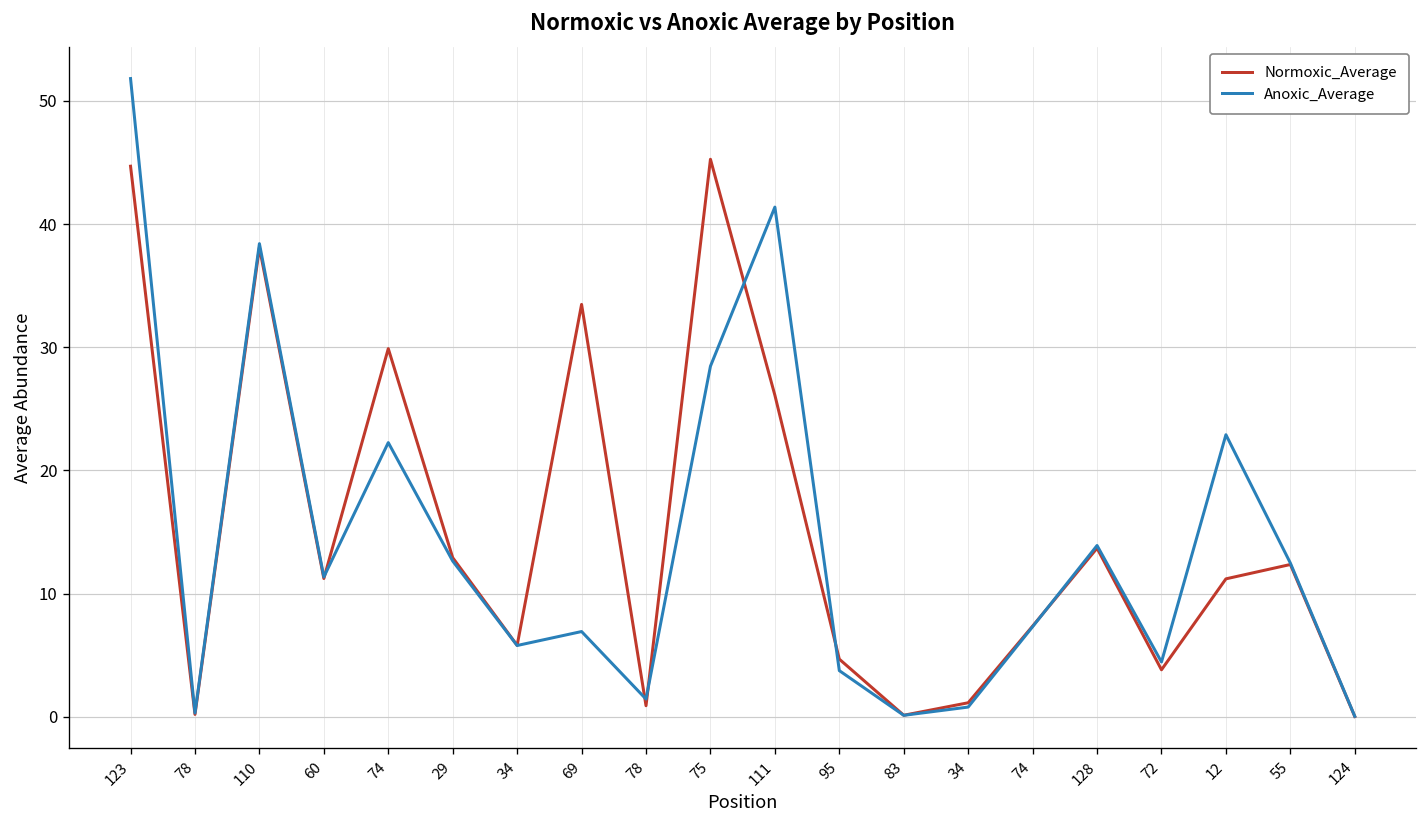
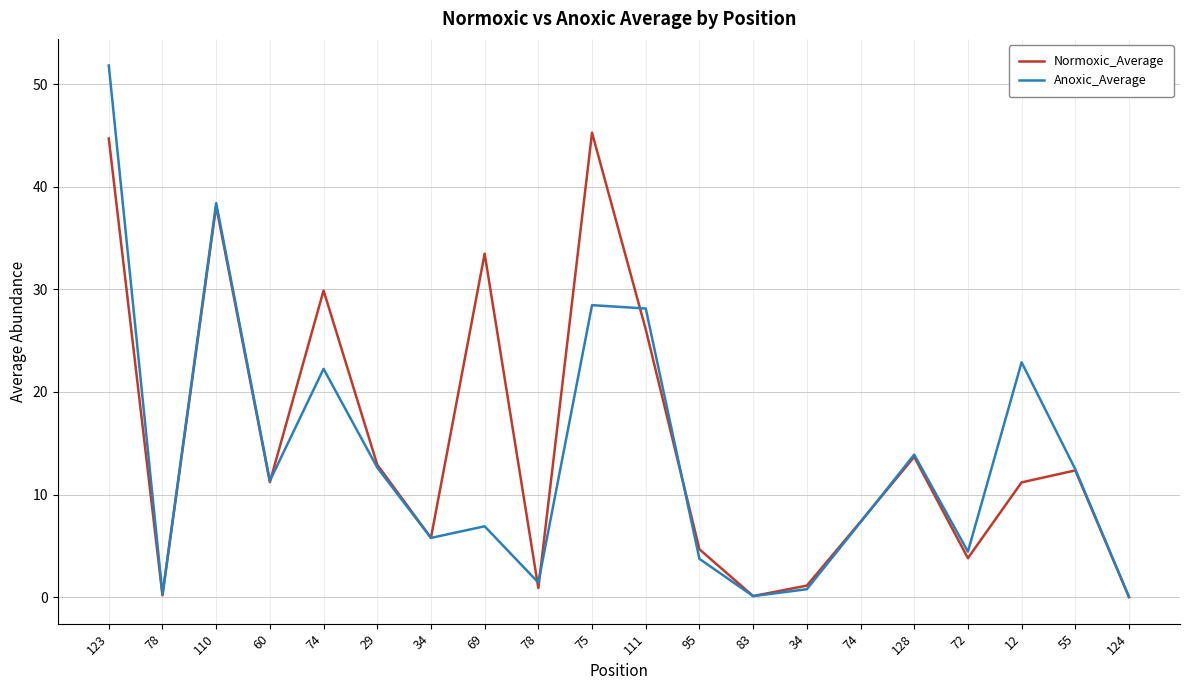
Anoxic_Average, 111: 41.4 -> 28.1
